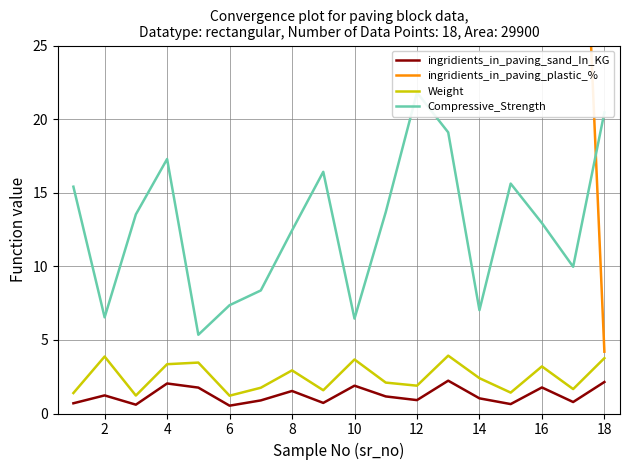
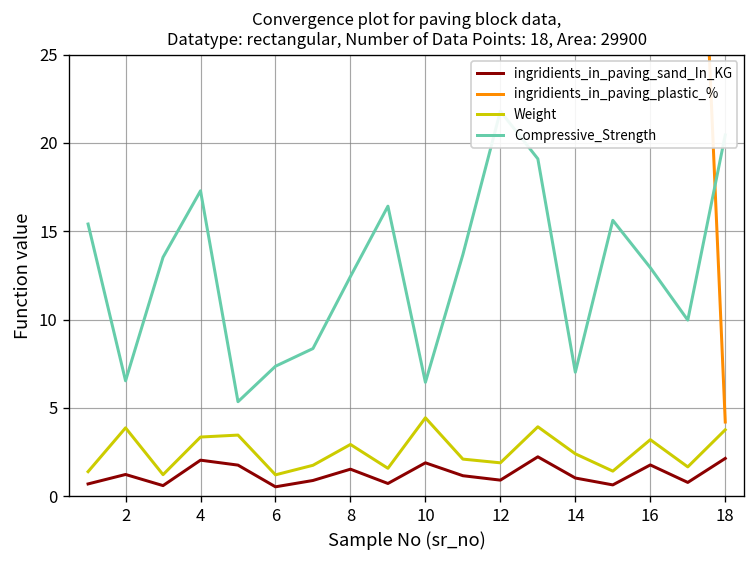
Weight, 10: 3.7 -> 4.4
